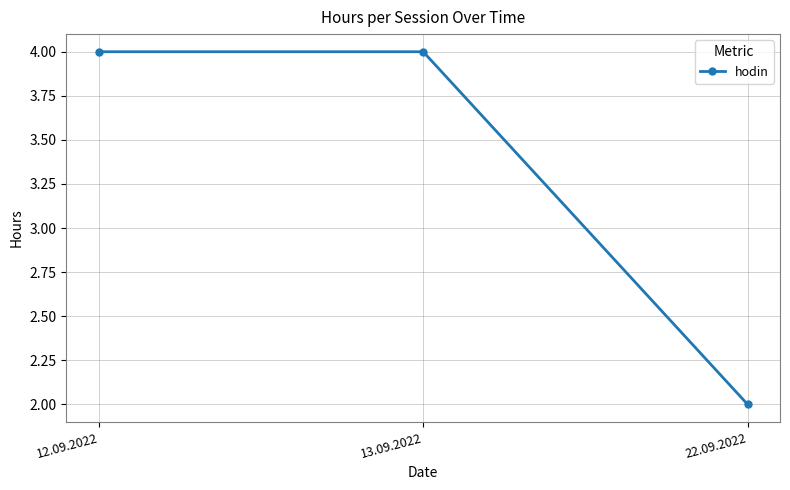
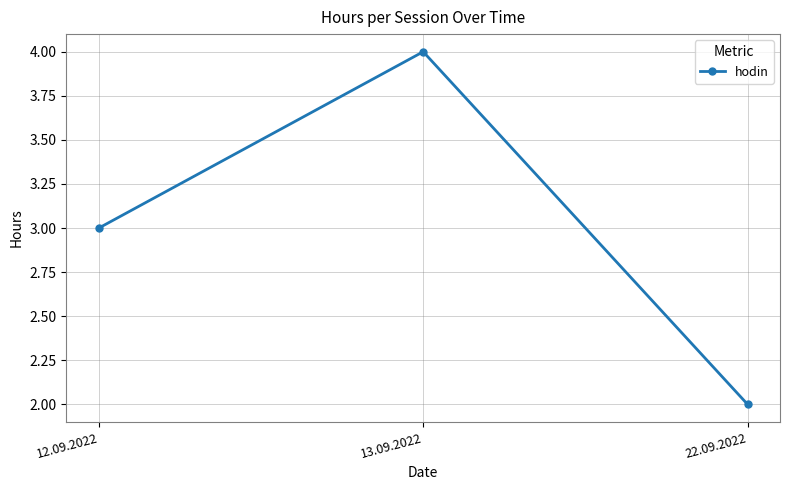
12.09.2022: 4 -> 3
